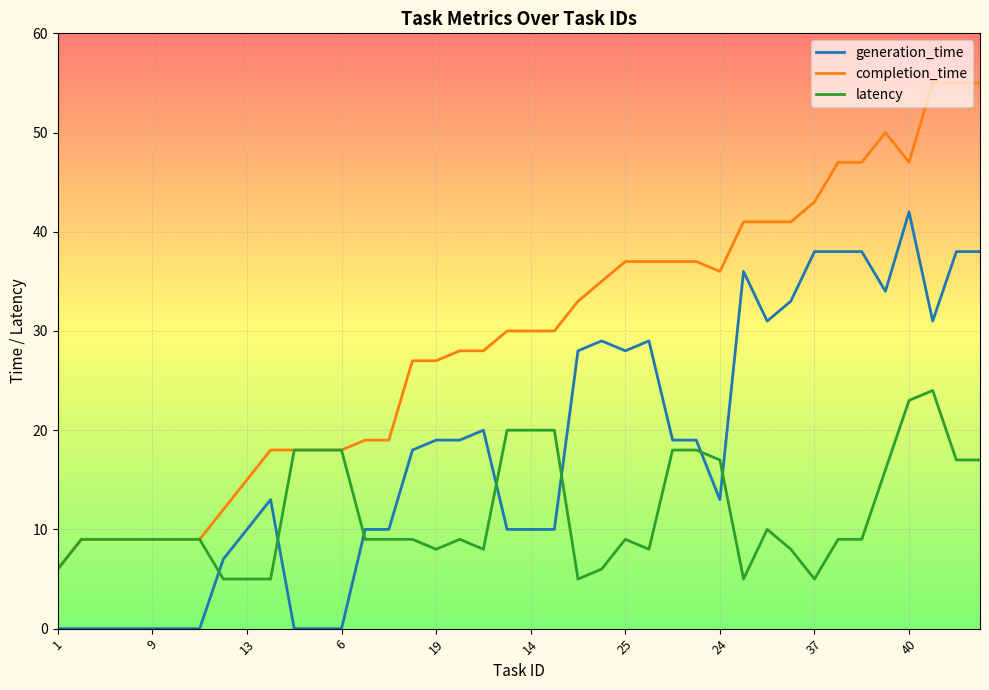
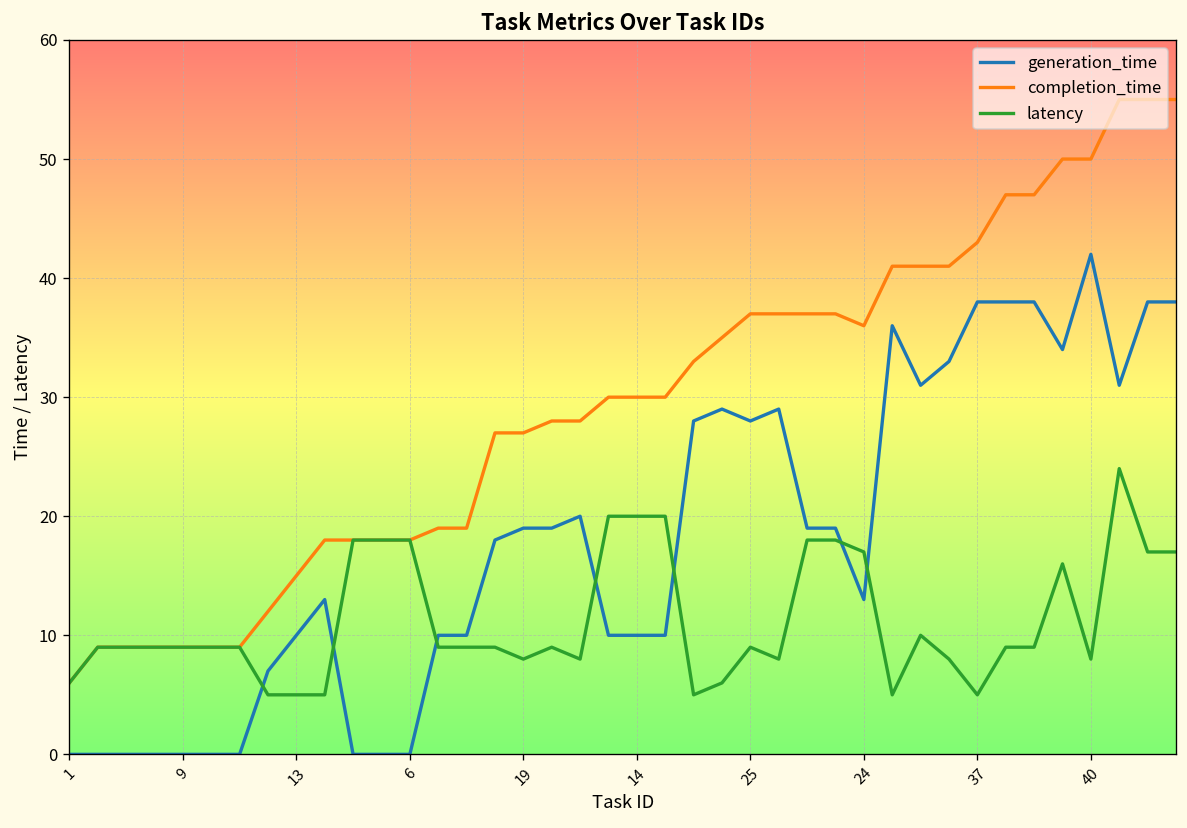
completion_time, 40: 47 -> 50
latency, 40: 23 -> 8
